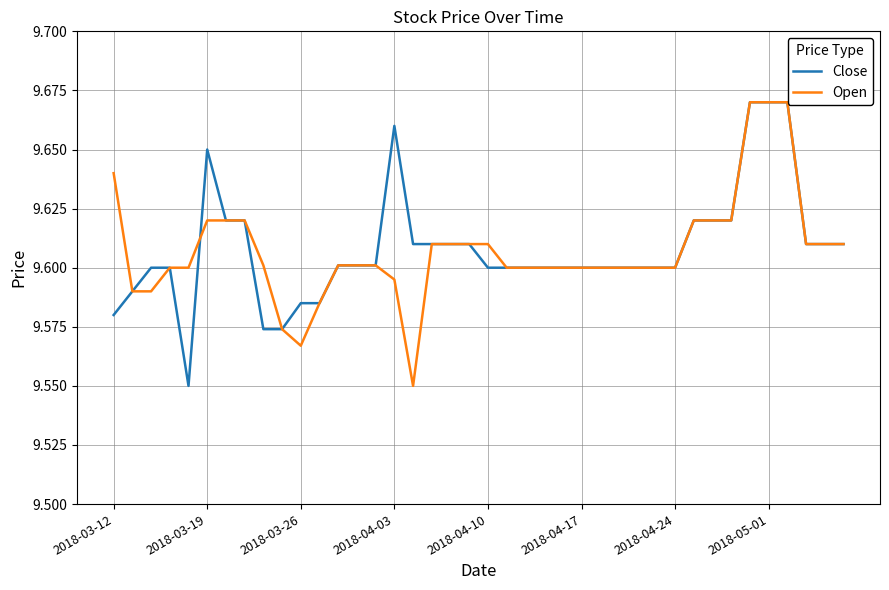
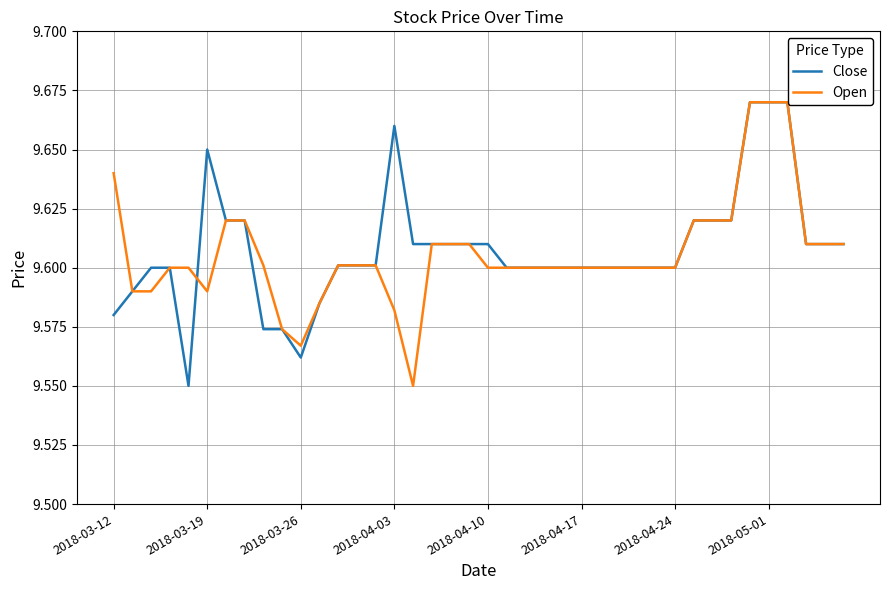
Open, 2018-03-19: 9.62 -> 9.59
Close, 2018-03-26: 9.585 -> 9.562
Open, 2018-04-03: 9.595 -> 9.582
Close, 2018-04-10: 9.60 -> 9.61
Open, 2018-04-10: 9.61 -> 9.60
